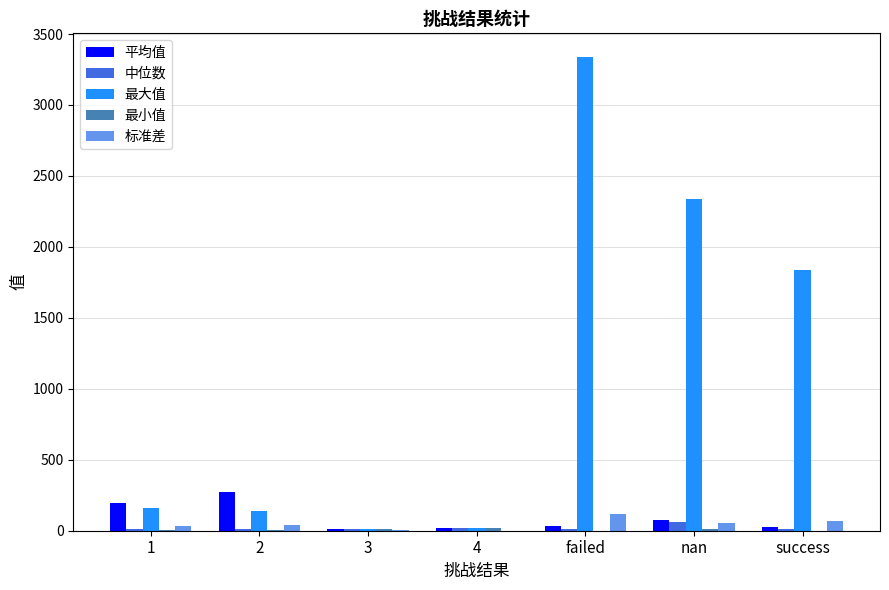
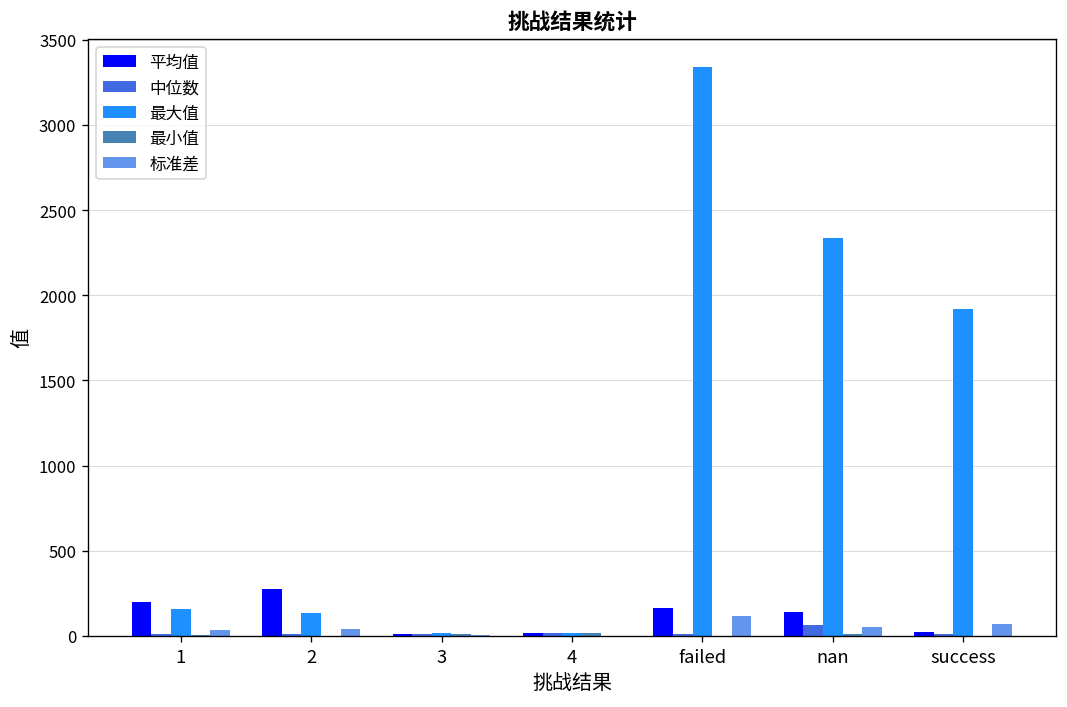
平均值, failed: 30 -> 160
平均值, nan: 70 -> 140
最大值, success: 1840 -> 1920
